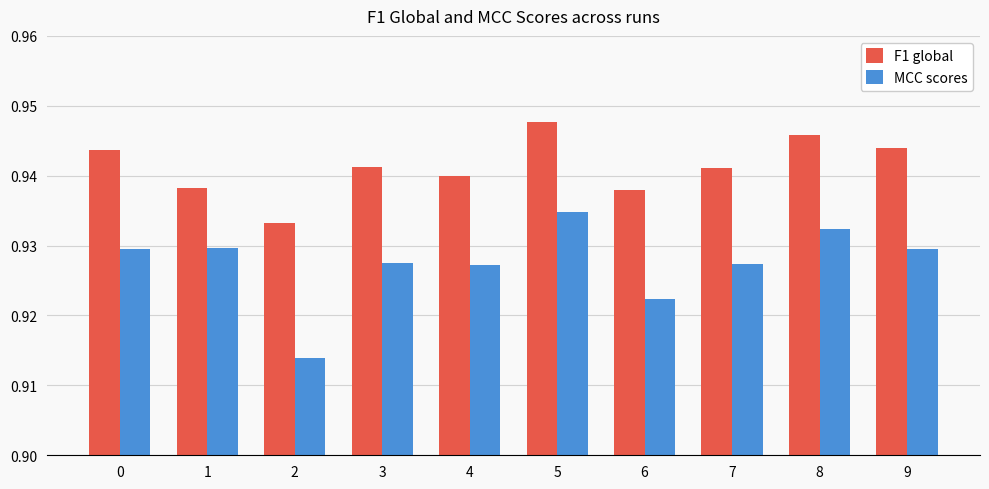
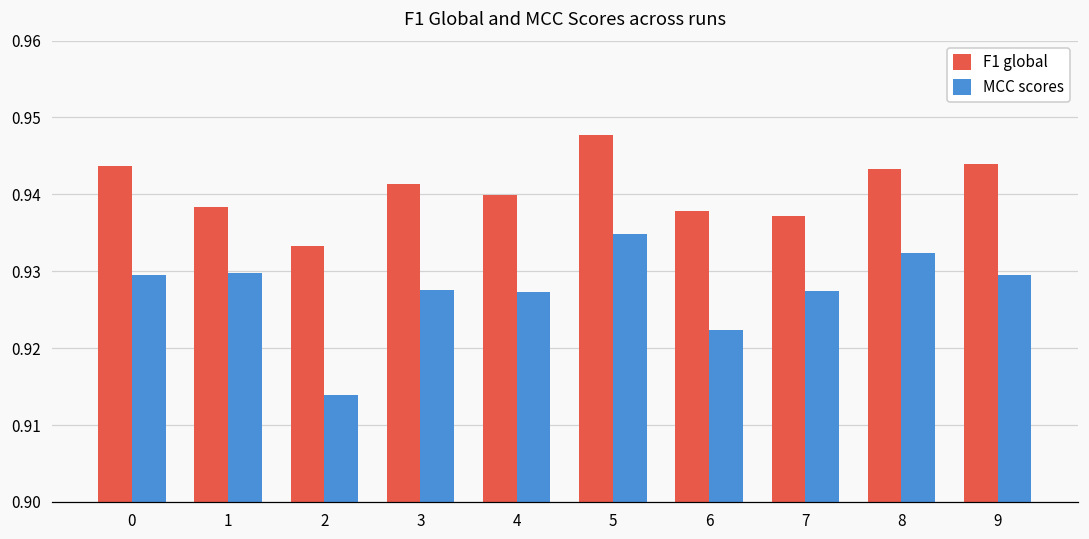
F1 global, 7: 0.941 -> 0.937
F1 global, 8: 0.946 -> 0.943
